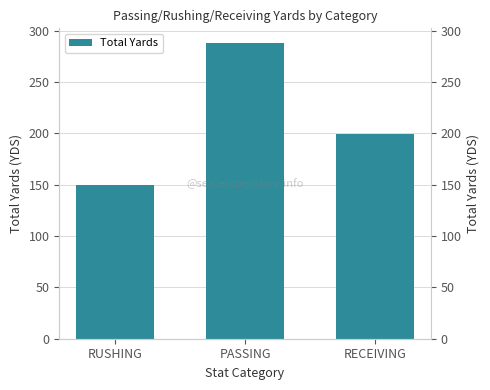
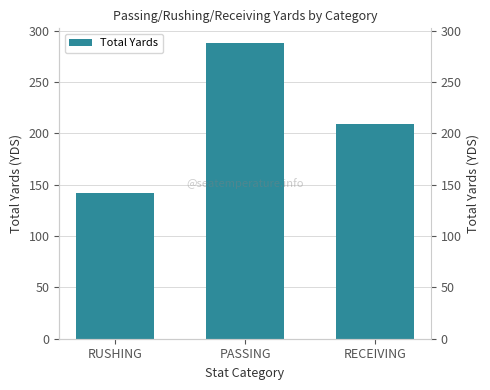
RUSHING: 150 -> 142
RECEIVING: 199 -> 209
